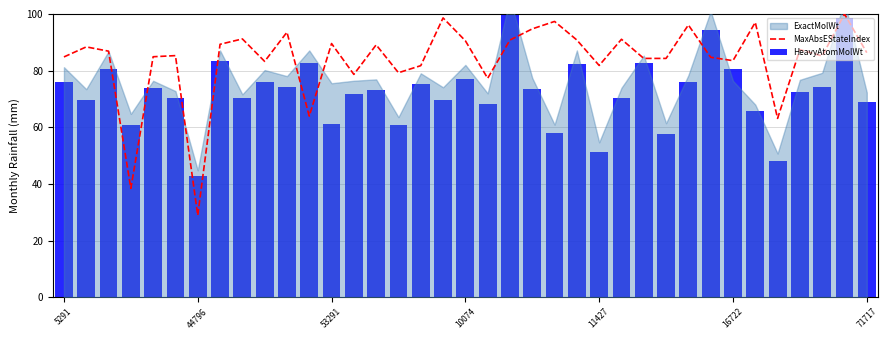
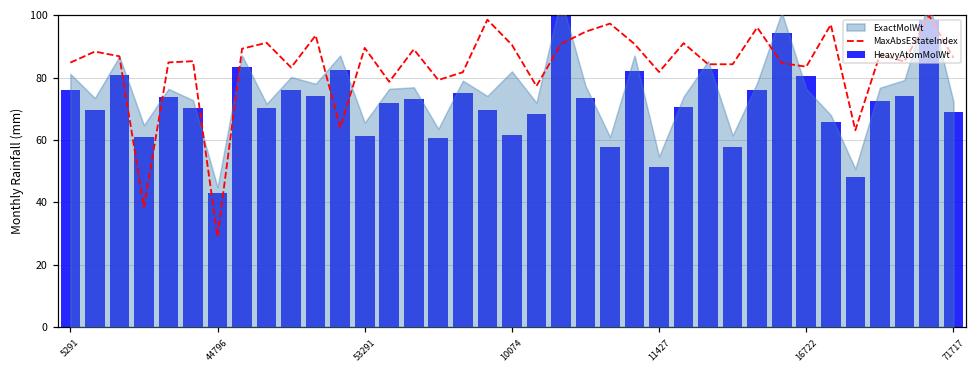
ExactMolWt, 53291: 76 -> 66
HeavyAtomMolWt, 10074: 77 -> 61
